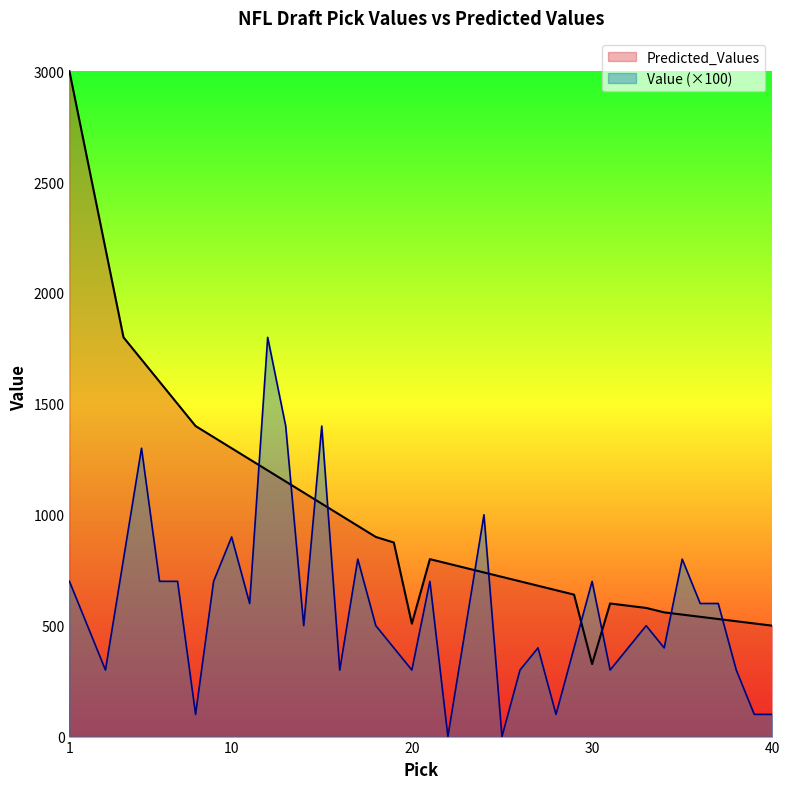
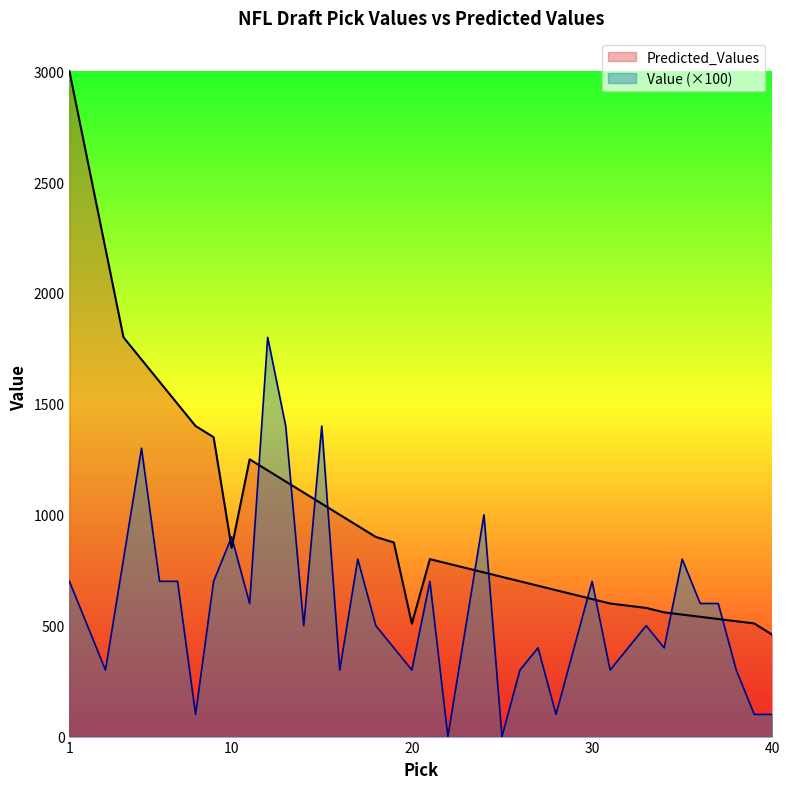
Predicted_Values, 10: 1300 -> 850
Predicted_Values, 30: 330 -> 620
Predicted_Values, 40: 500 -> 460
